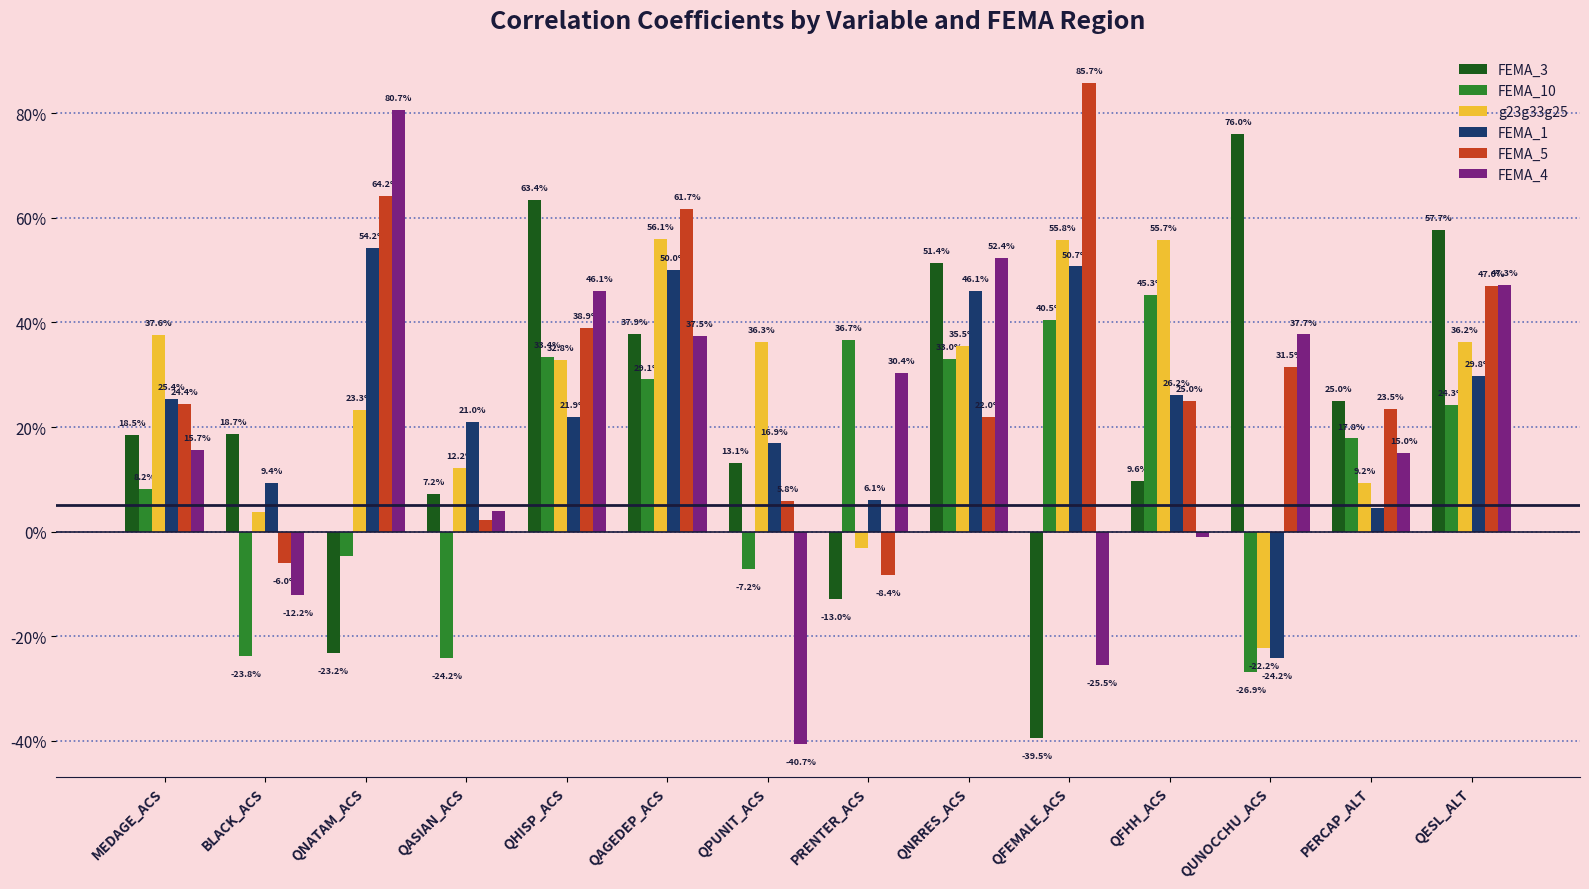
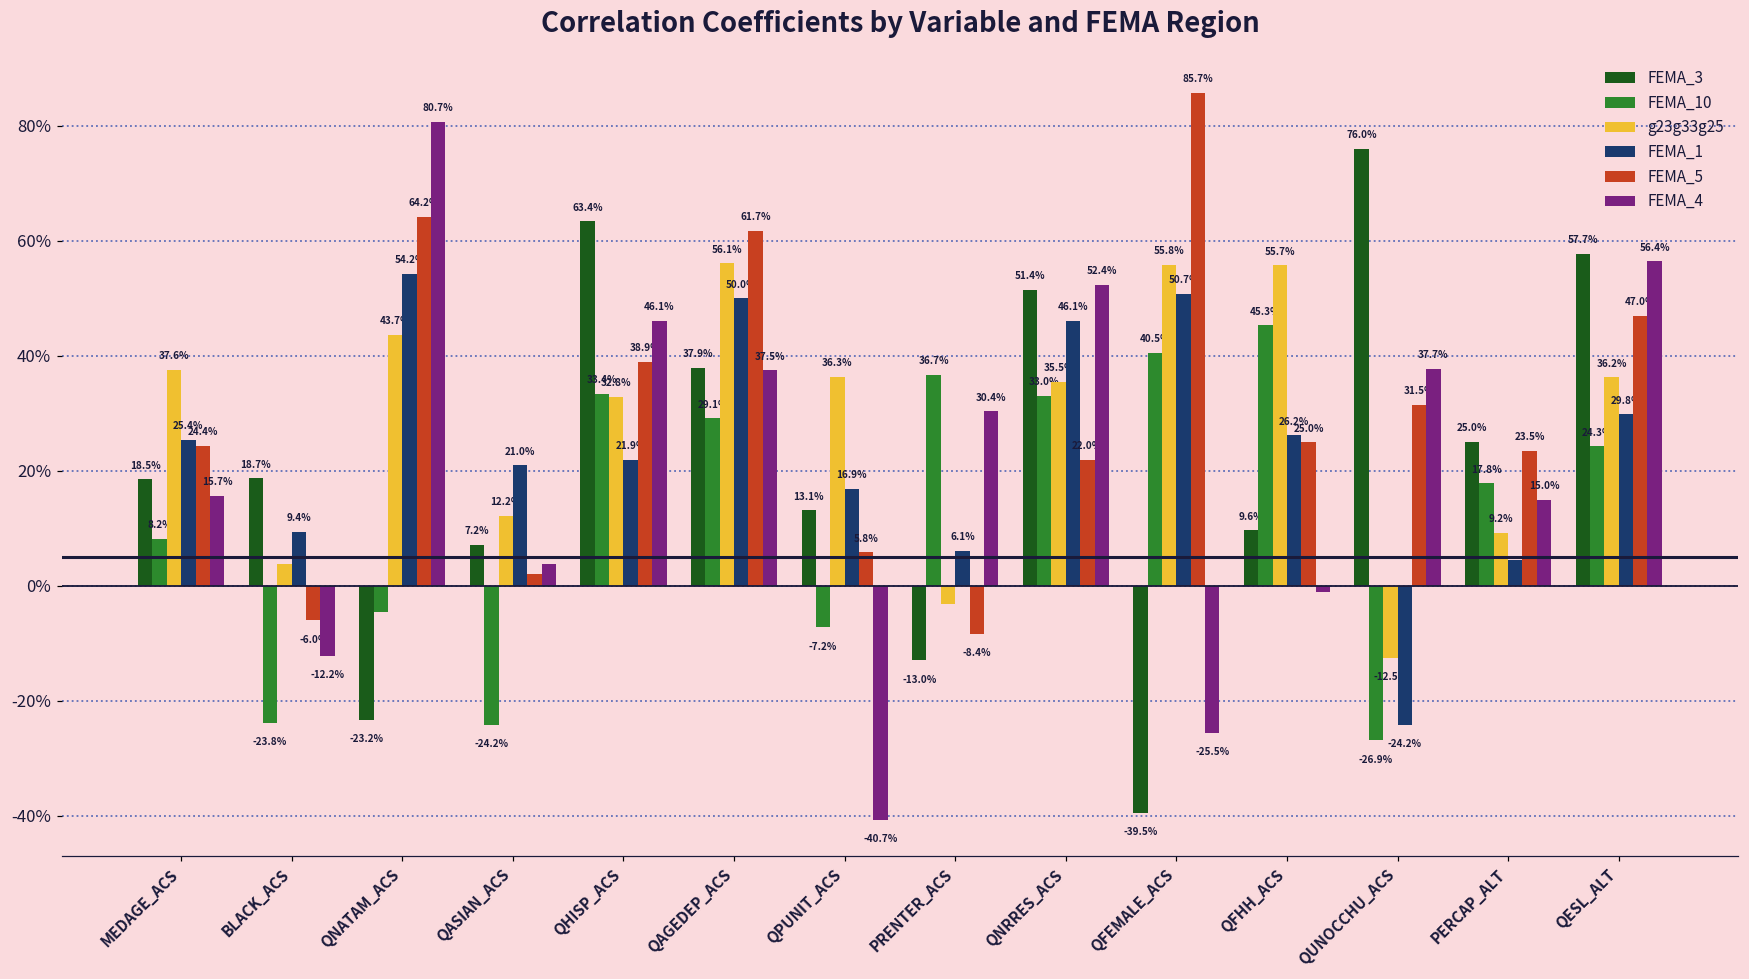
g23g33g25, QNATAM_ACS: 23.3% -> 43.7%
g23g33g25, QUNOCCHU_ACS: -22.2% -> -12.5%
FEMA_4, QESL_ALT: 47.3% -> 56.4%
